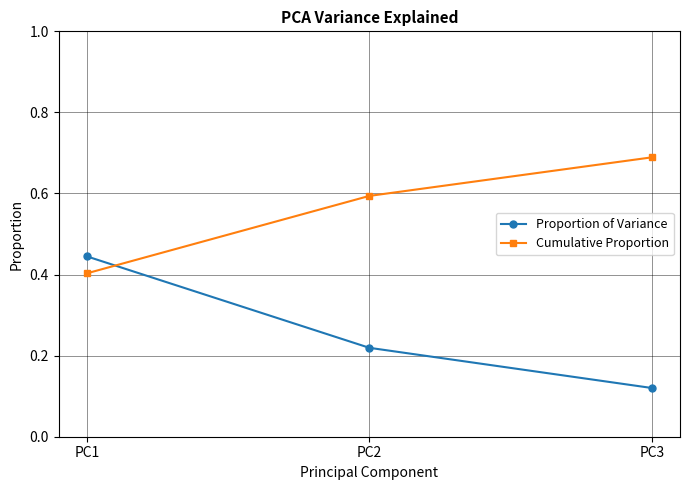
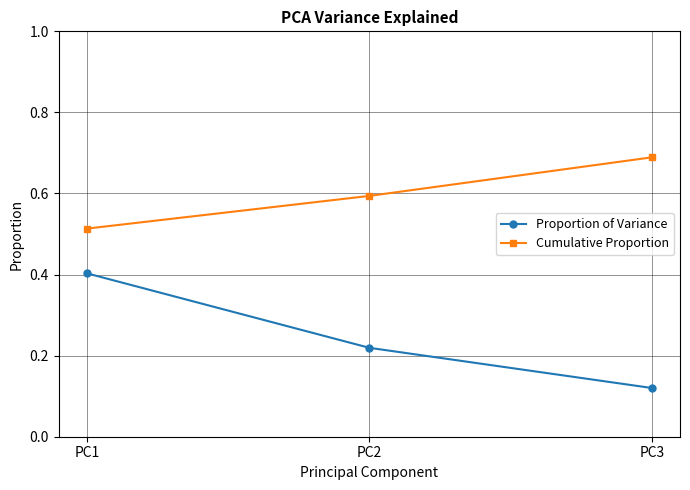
Proportion of Variance, PC1: 0.44 -> 0.40
Cumulative Proportion, PC1: 0.40 -> 0.51
